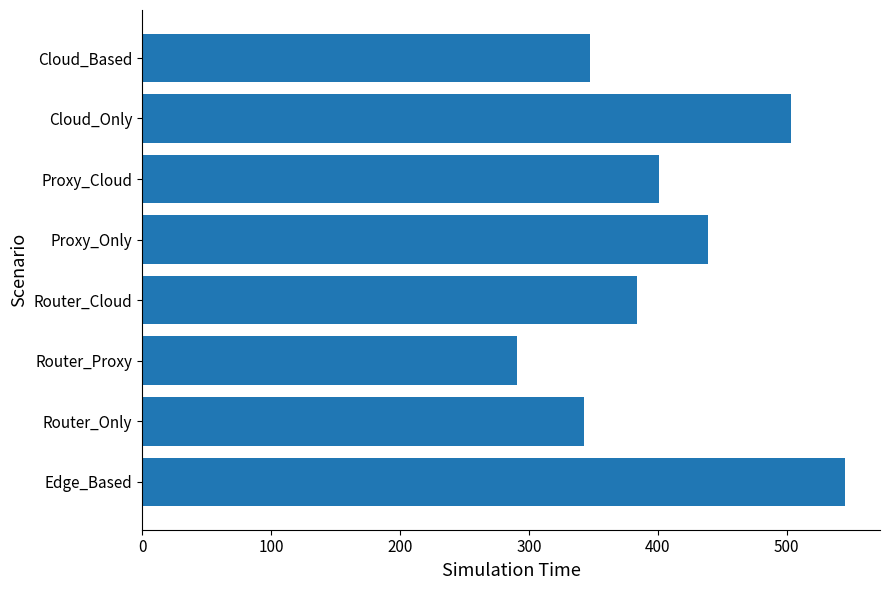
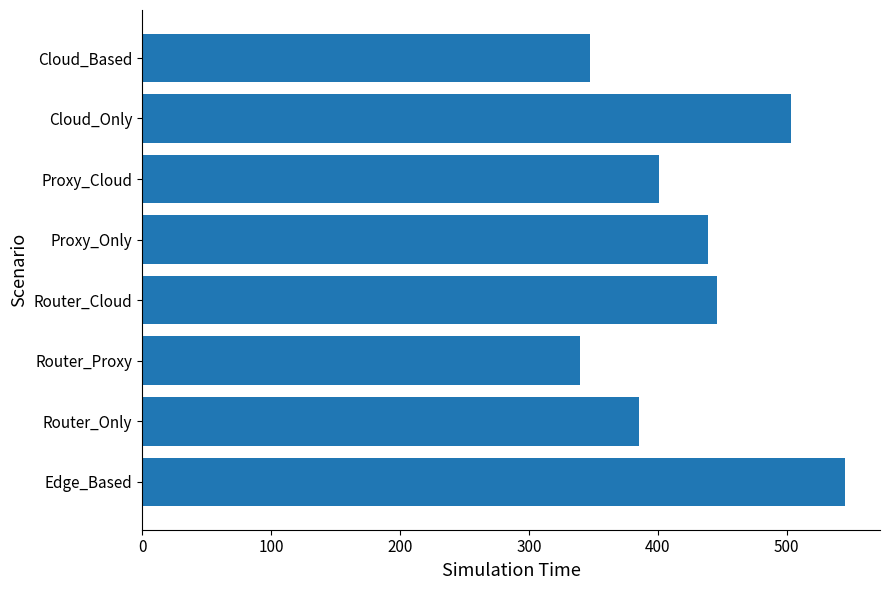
Router_Cloud: 384 -> 446
Router_Proxy: 291 -> 340
Router_Only: 343 -> 385
